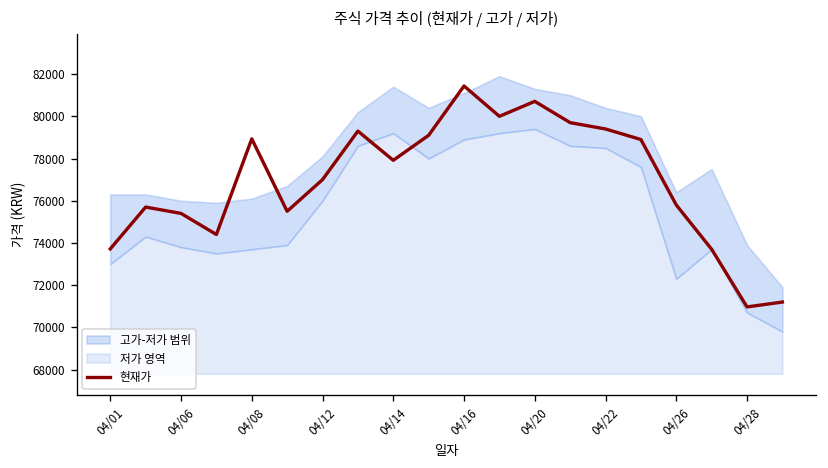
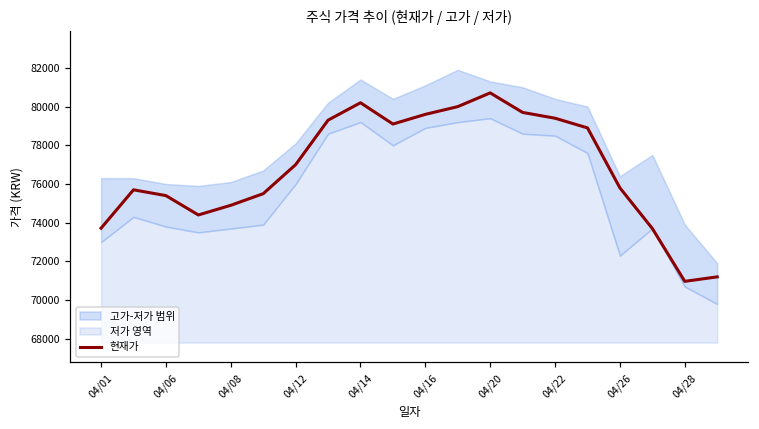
현재가, 04/08: 78900 -> 74900
현재가, 04/14: 77900 -> 80200
현재가, 04/16: 81400 -> 79600
